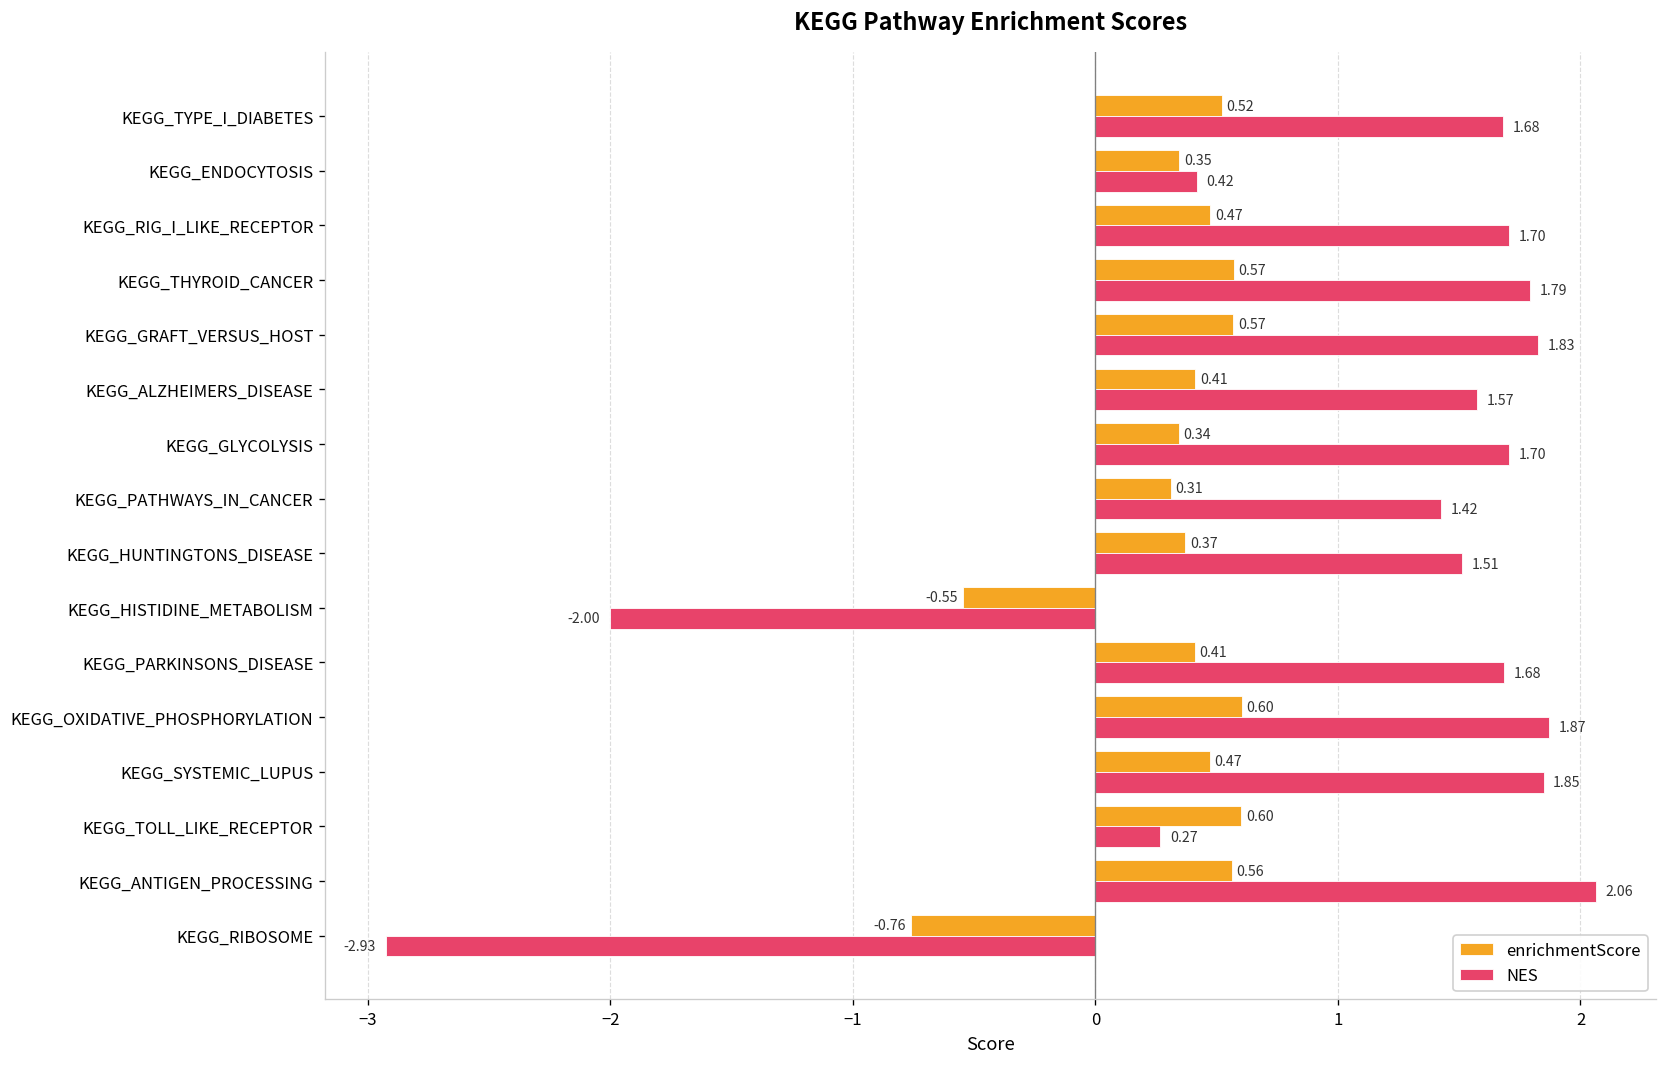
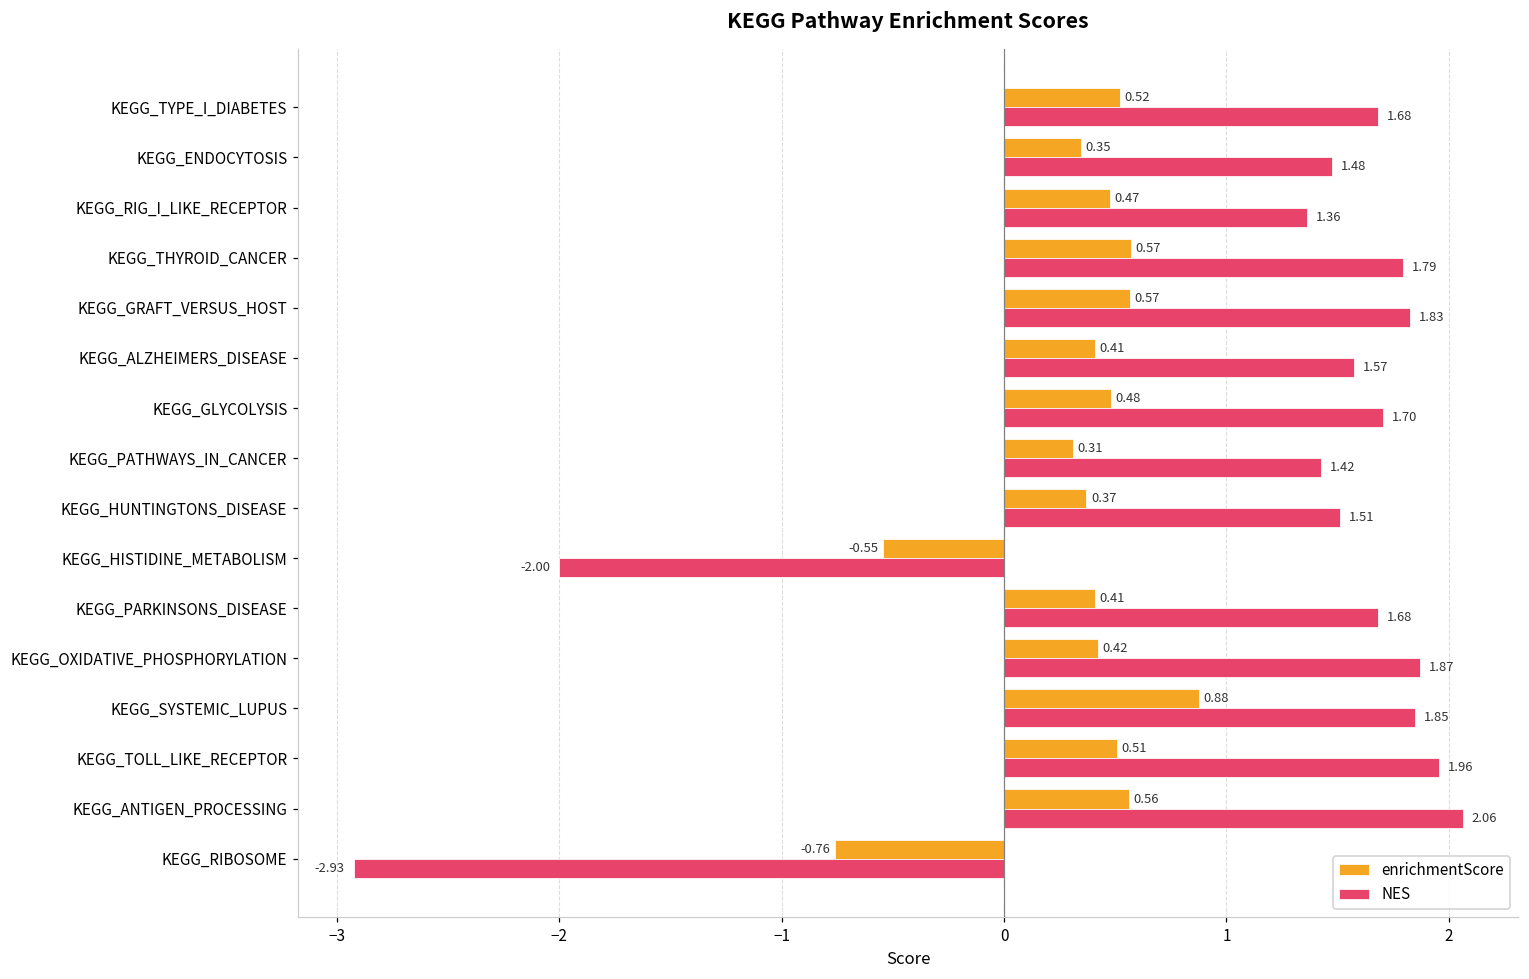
NES, KEGG_ENDOCYTOSIS: 0.42 -> 1.48
NES, KEGG_RIG_I_LIKE_RECEPTOR: 1.70 -> 1.36
enrichmentScore, KEGG_GLYCOLYSIS: 0.34 -> 0.48
enrichmentScore, KEGG_OXIDATIVE_PHOSPHORYLATION: 0.60 -> 0.42
enrichmentScore, KEGG_SYSTEMIC_LUPUS: 0.47 -> 0.88
enrichmentScore, KEGG_TOLL_LIKE_RECEPTOR: 0.60 -> 0.51
NES, KEGG_TOLL_LIKE_RECEPTOR: 0.27 -> 1.96
